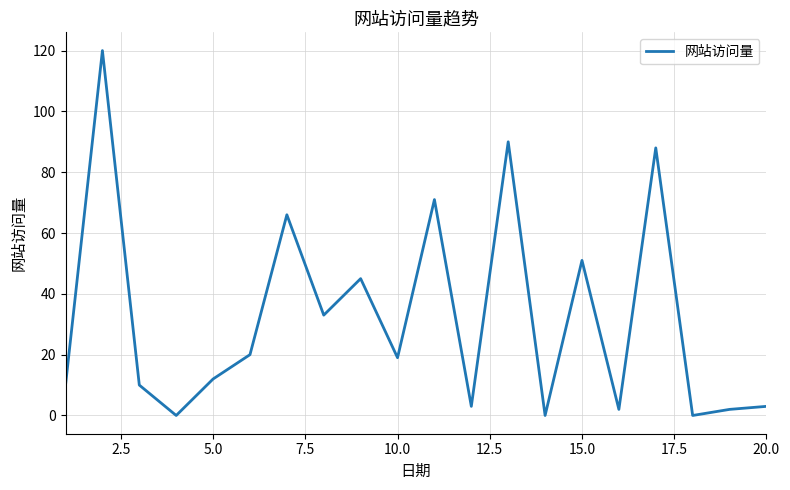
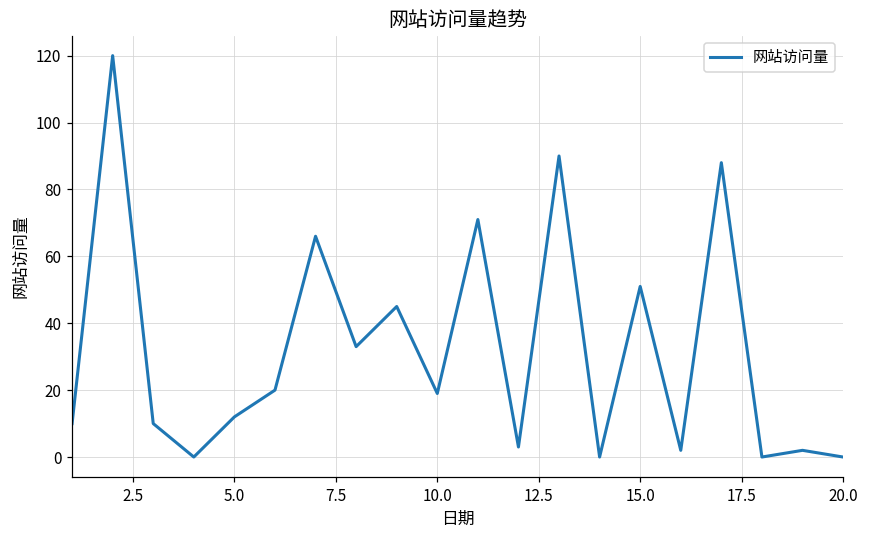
20.0: 3 -> 0
